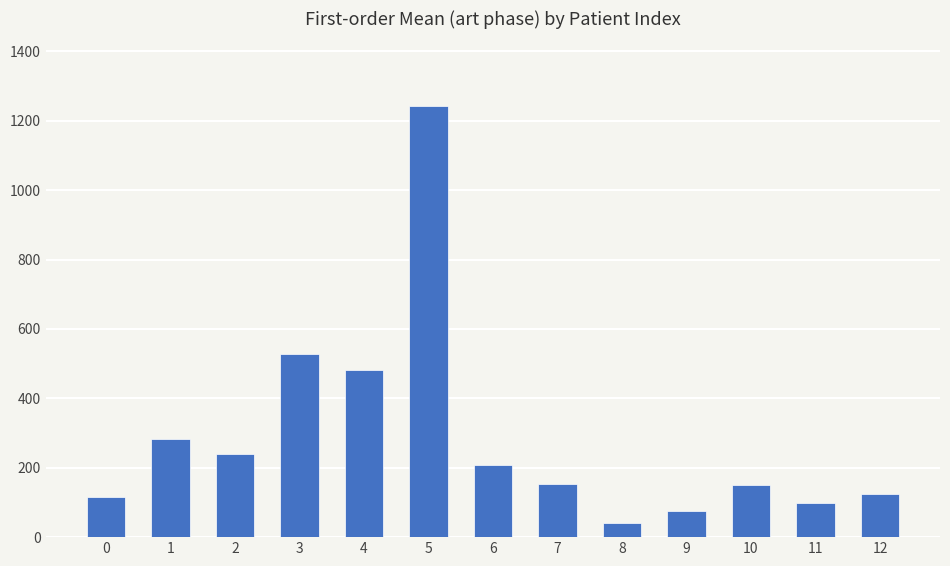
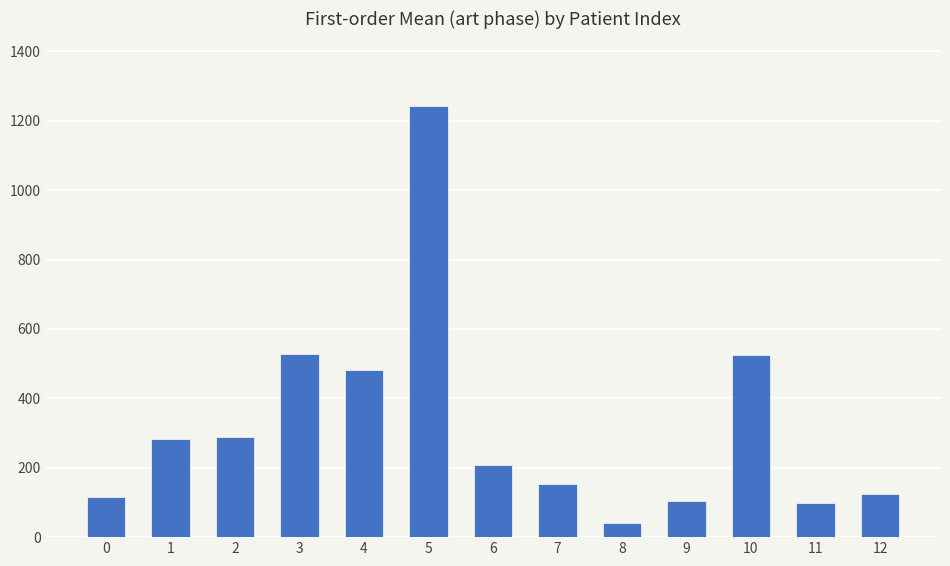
2: 240 -> 290
9: 70 -> 100
10: 150 -> 530
